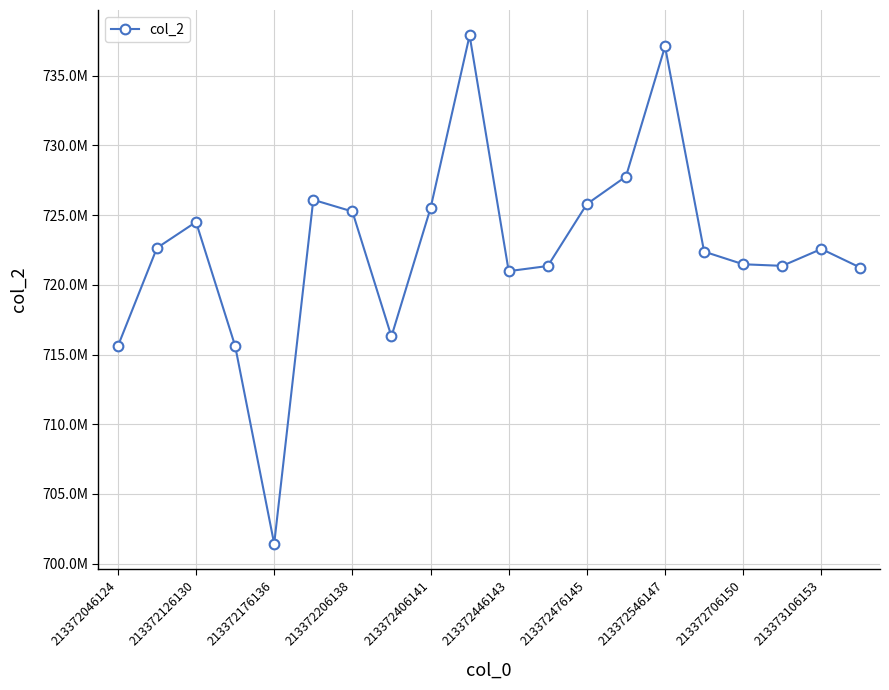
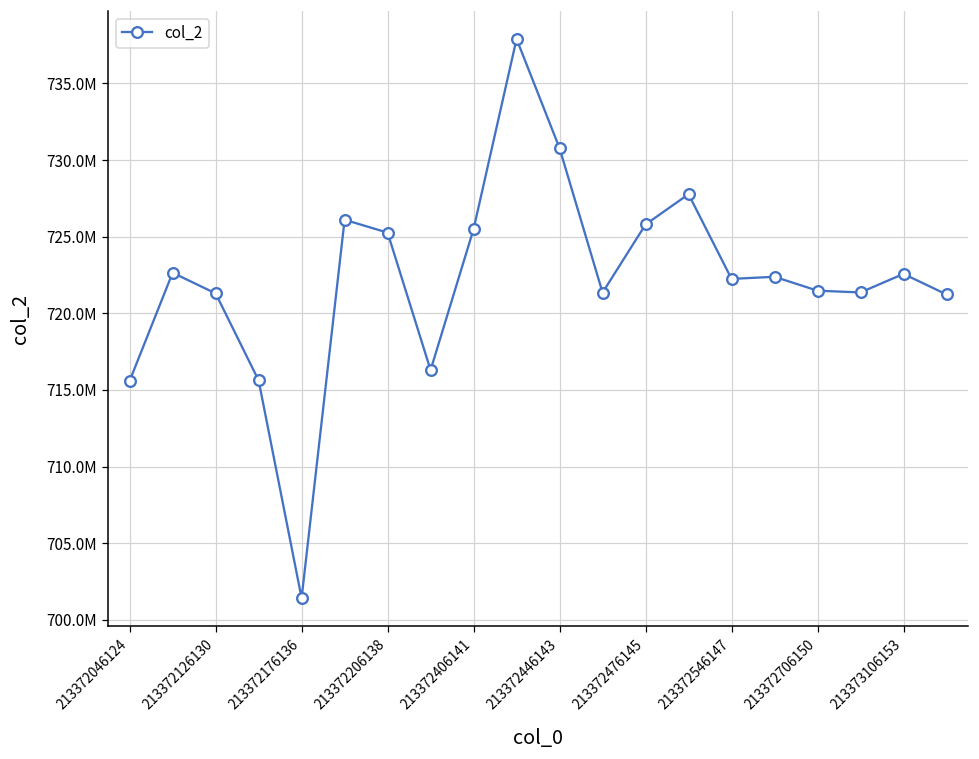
213372126130: 724500000 -> 721300000
213372446143: 721000000 -> 730800000
213372546147: 737100000 -> 722200000
